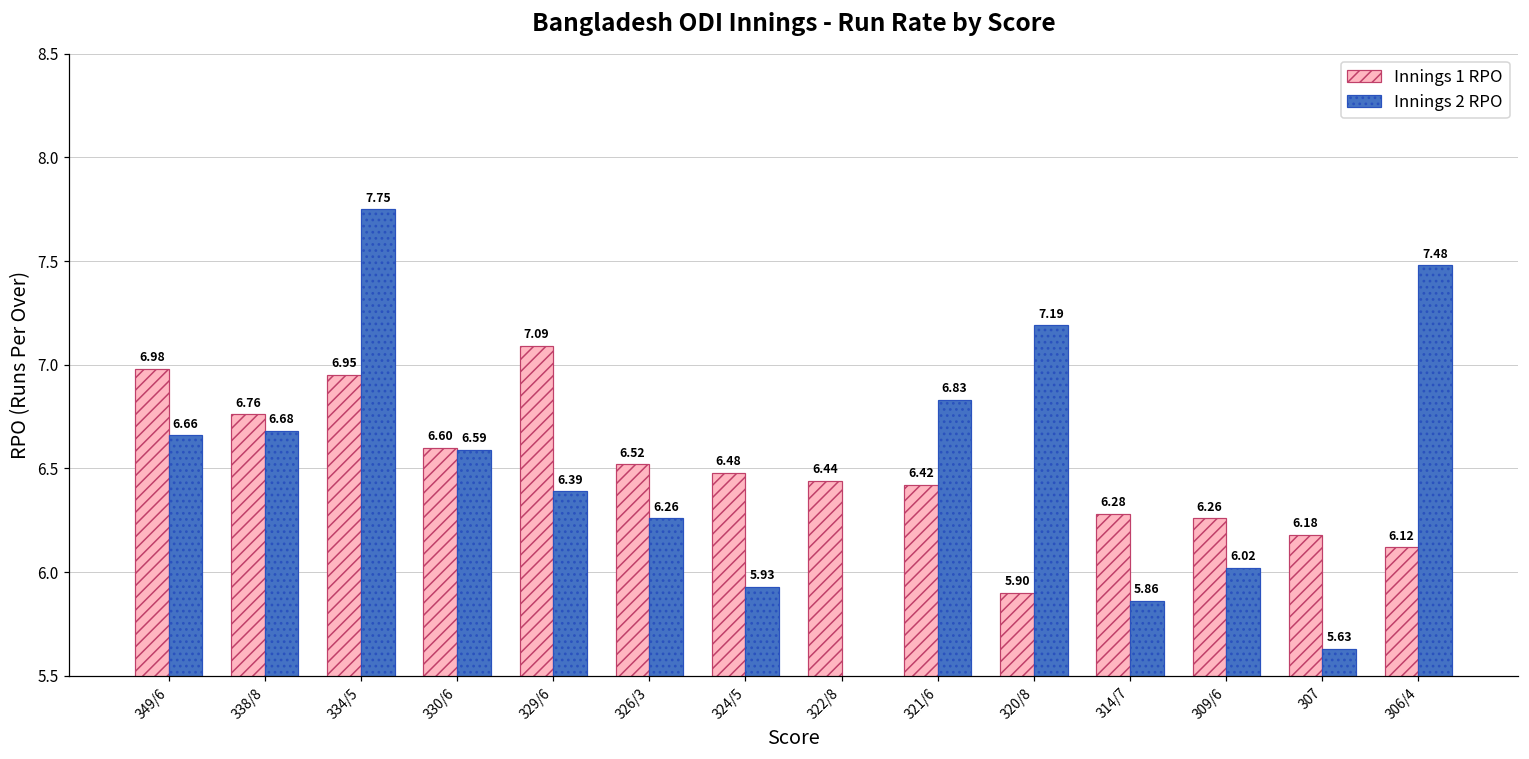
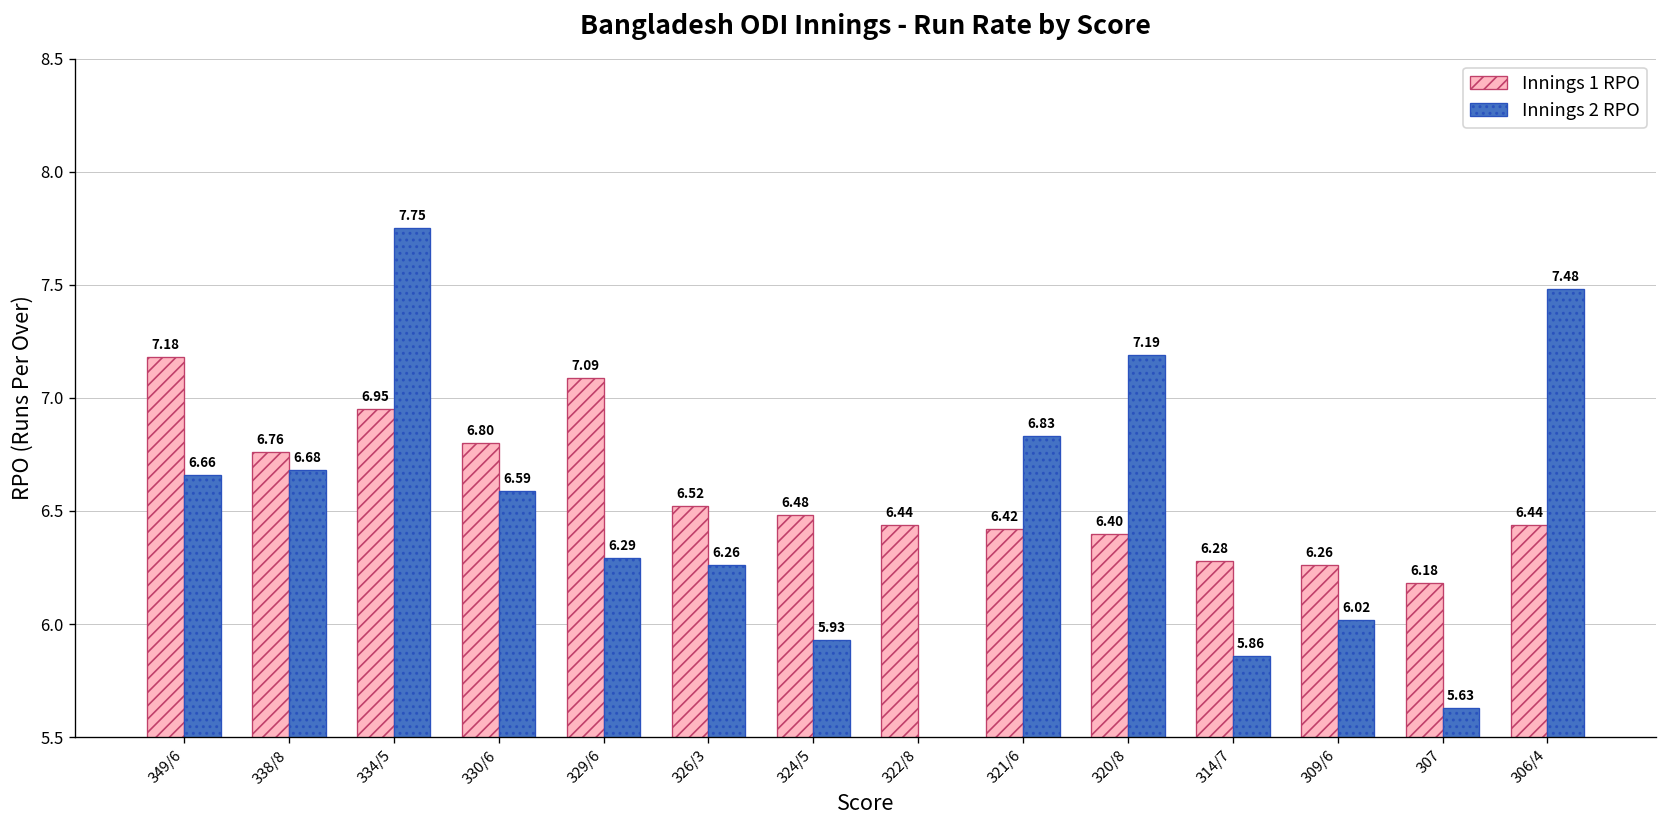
Innings 1 RPO, 349/6: 6.98 -> 7.18
Innings 1 RPO, 330/6: 6.60 -> 6.80
Innings 2 RPO, 329/6: 6.39 -> 6.29
Innings 1 RPO, 320/8: 5.90 -> 6.40
Innings 1 RPO, 306/4: 6.12 -> 6.44
